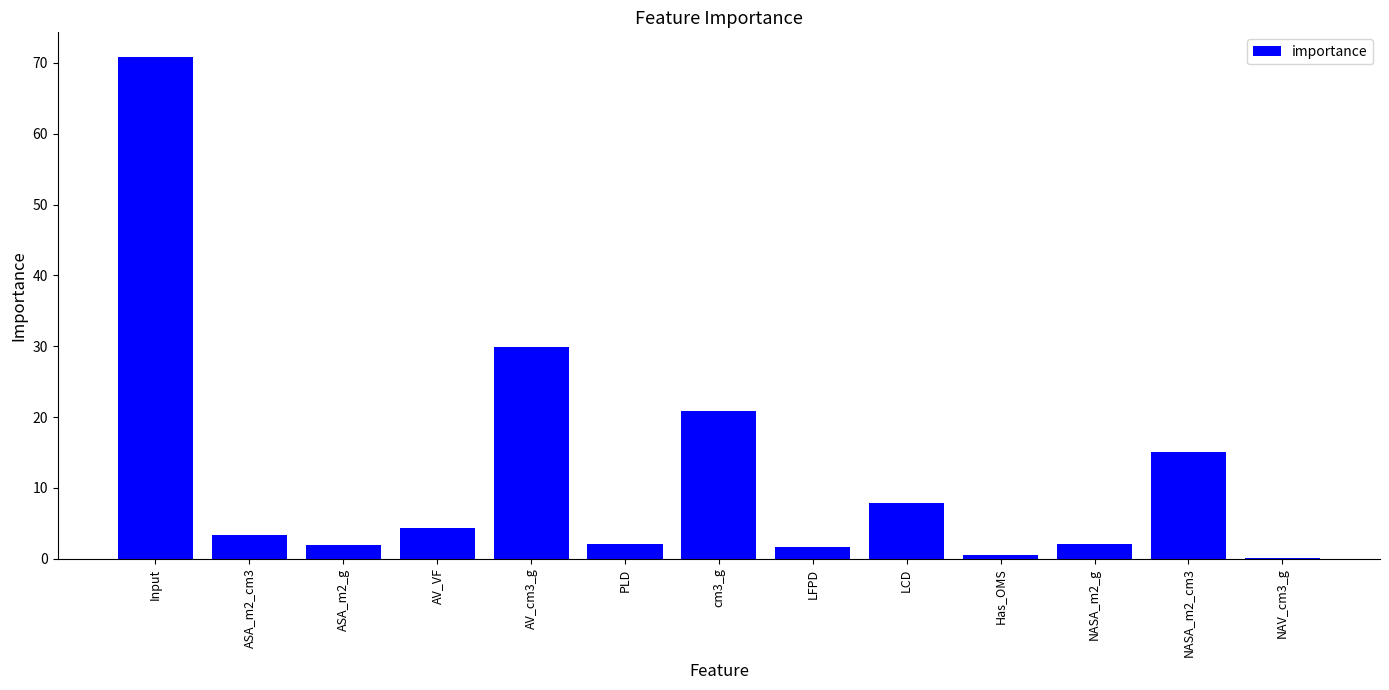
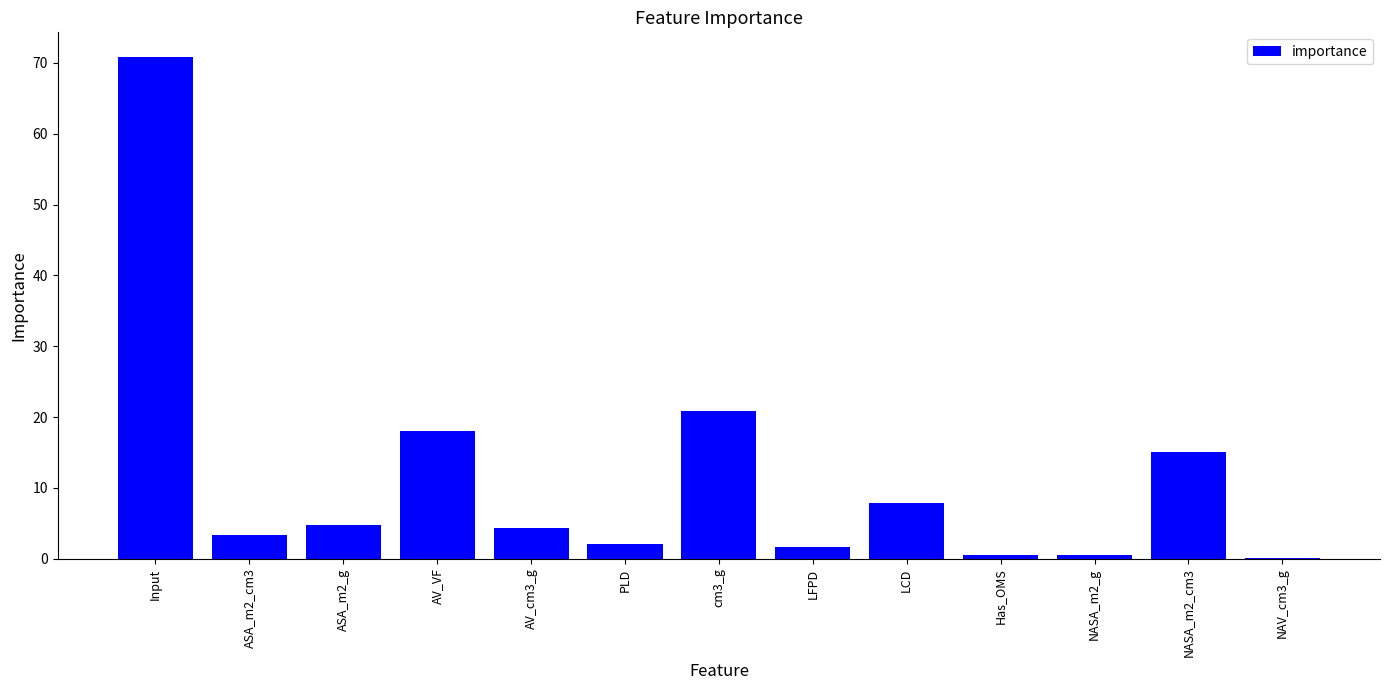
ASA_m2_g: 2 -> 5
AV_VF: 4 -> 18
AV_cm3_g: 30 -> 4
NASA_m2_g: 2 -> 1
